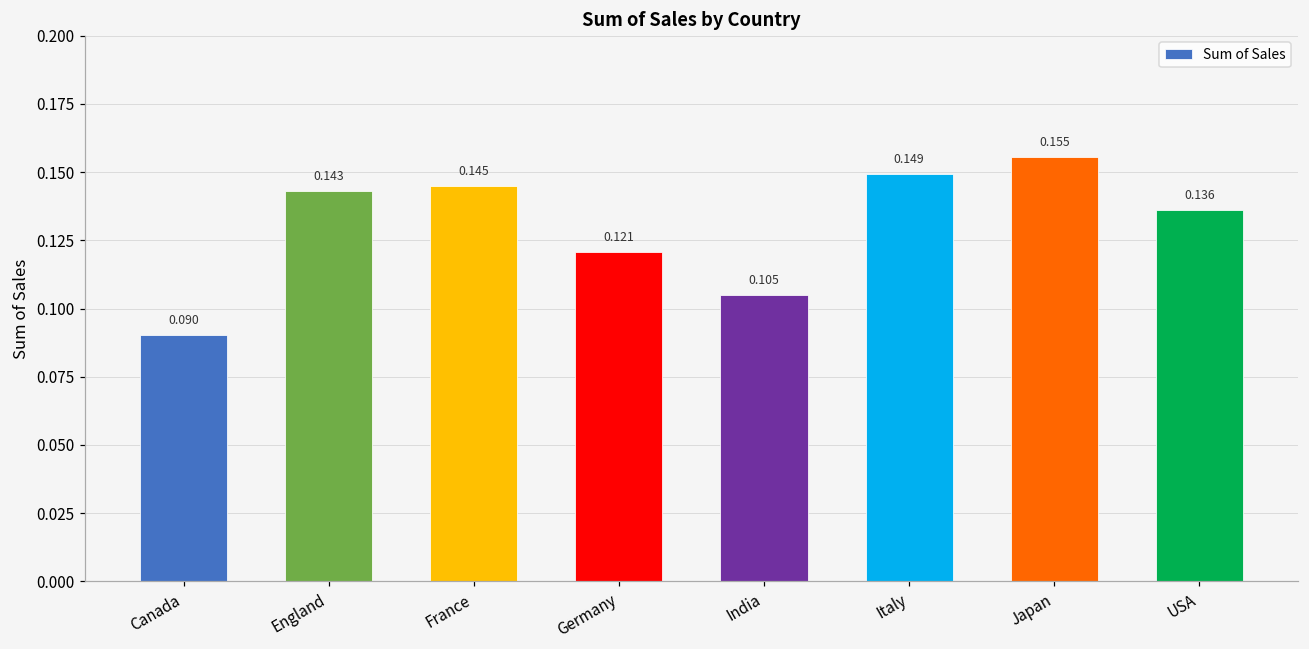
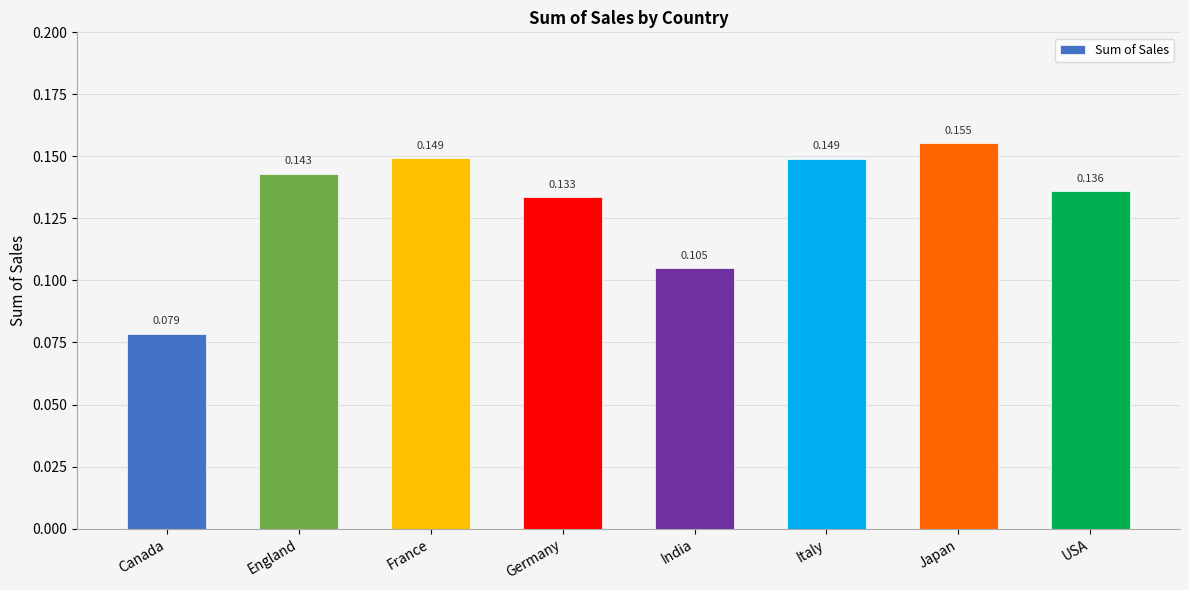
Canada: 0.090 -> 0.079
France: 0.145 -> 0.149
Germany: 0.121 -> 0.133
